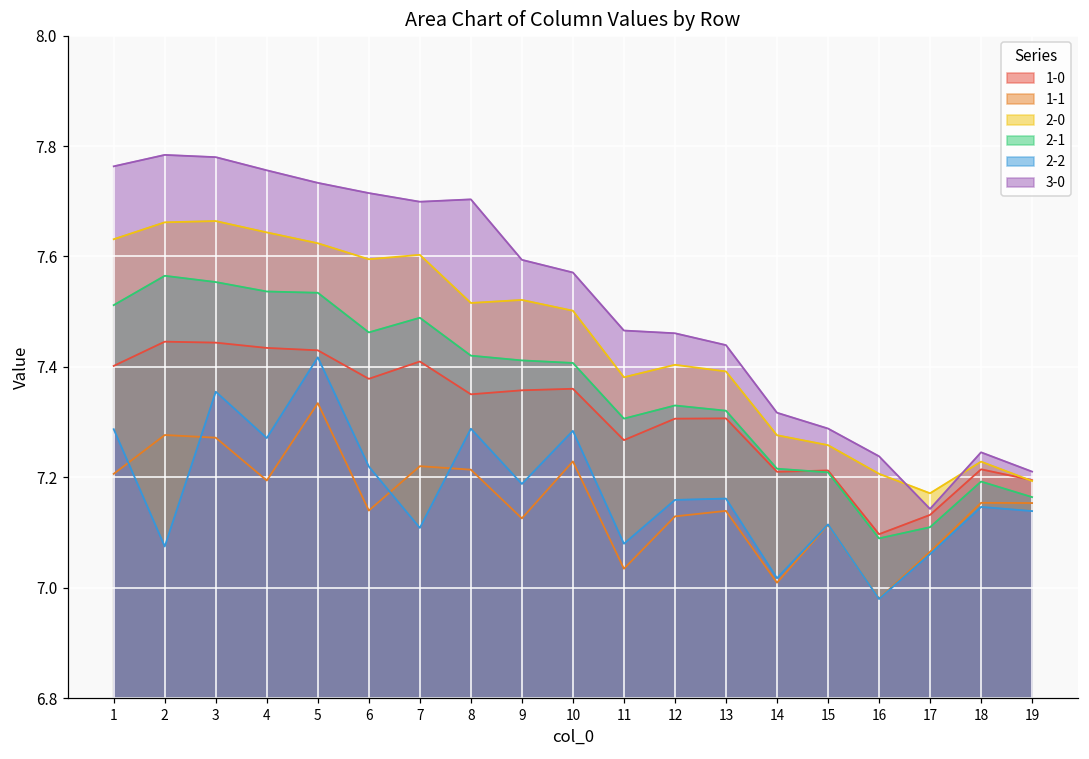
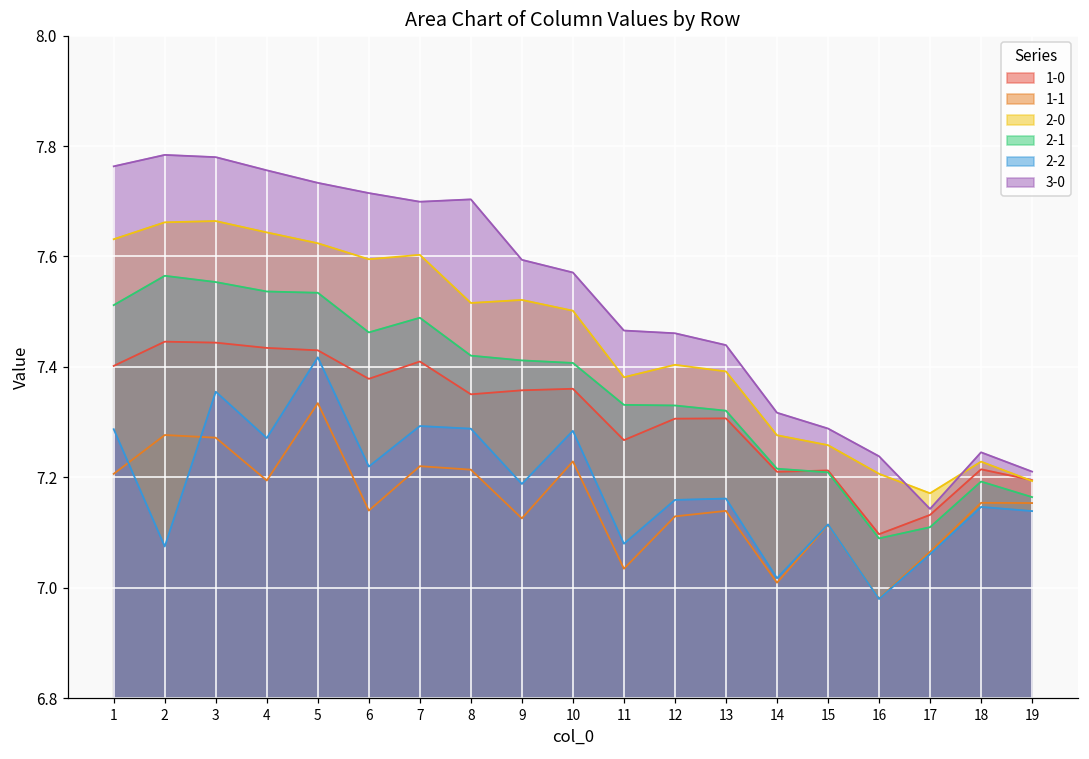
2-2, 7: 7.11 -> 7.29
2-1, 11: 7.31 -> 7.33
